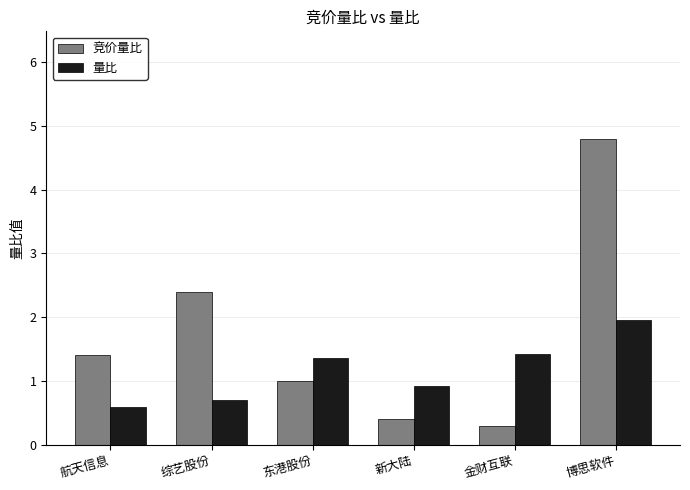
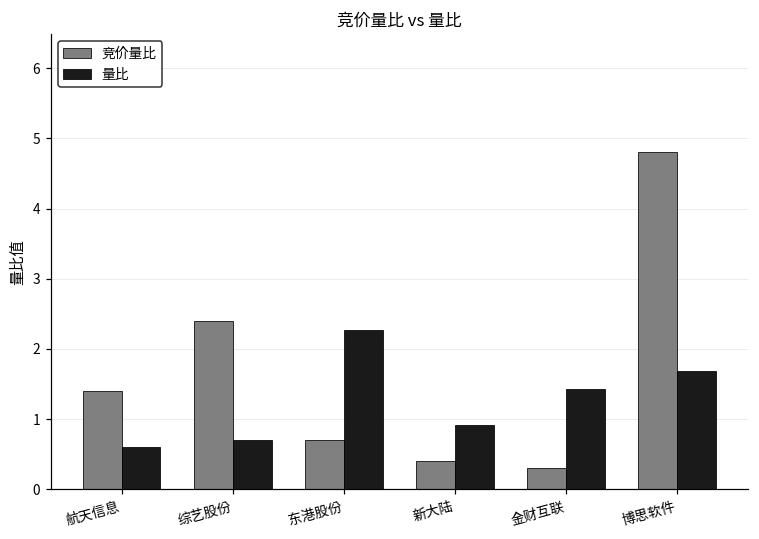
竞价量比, 东港股份: 1.0 -> 0.7
量比, 东港股份: 1.4 -> 2.3
量比, 博思软件: 2.0 -> 1.7
